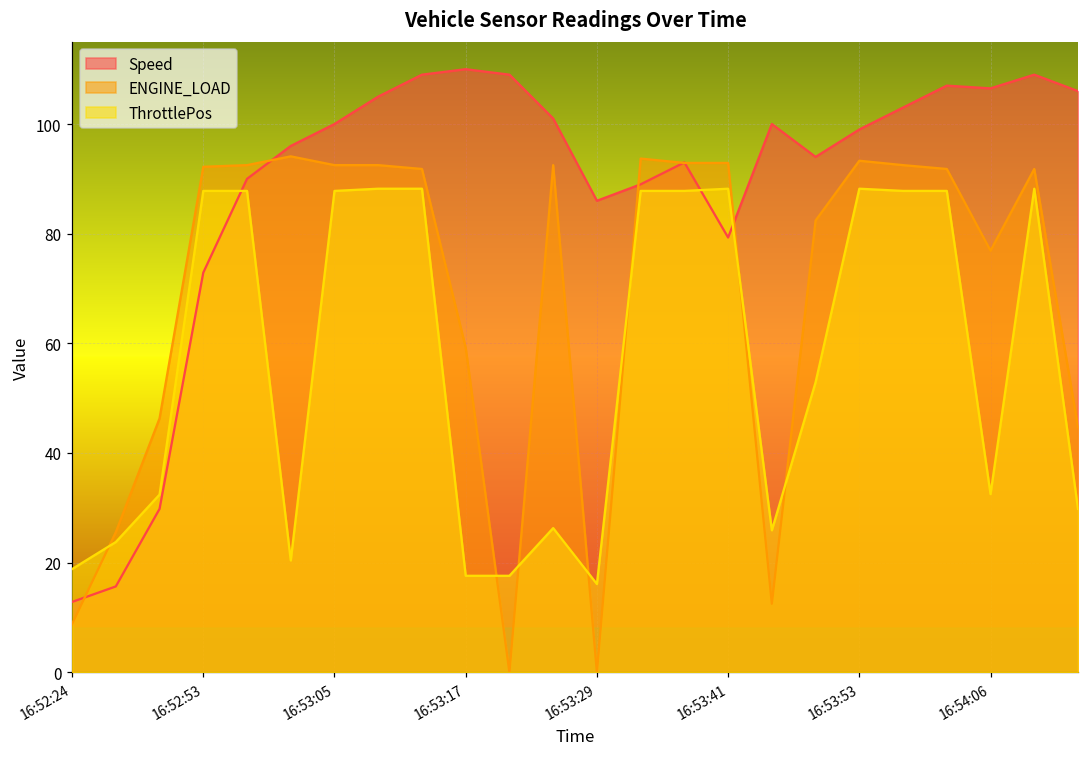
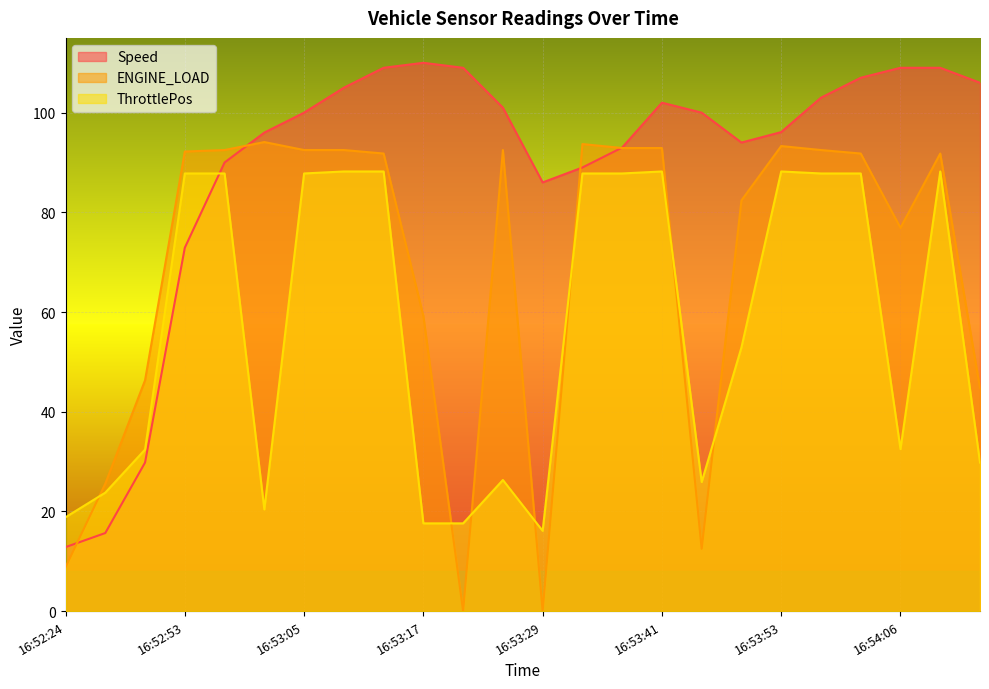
Speed, 16:53:41: 79 -> 102
Speed, 16:53:53: 99 -> 96
Speed, 16:54:06: 107 -> 109
